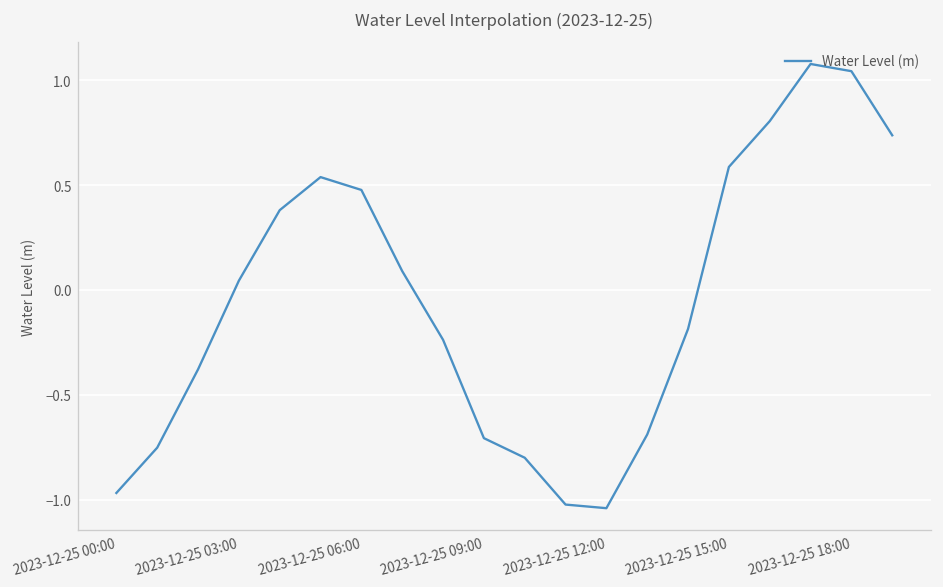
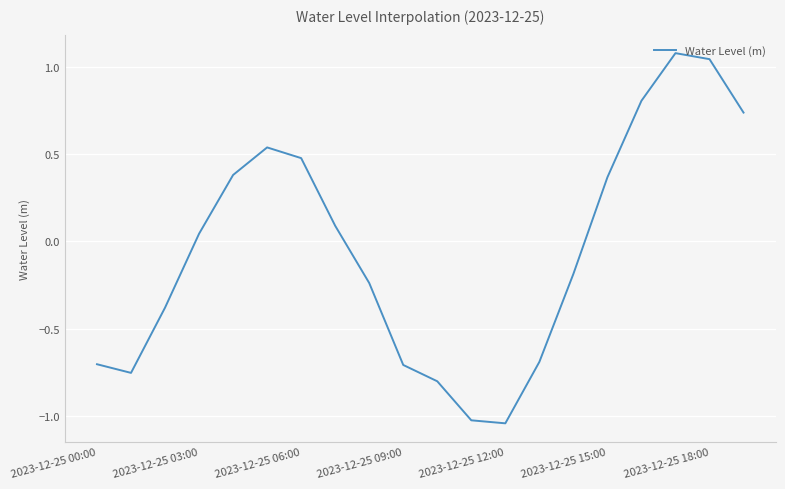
2023-12-25 00:00: -0.97 -> -0.70
2023-12-25 15:00: 0.59 -> 0.37
